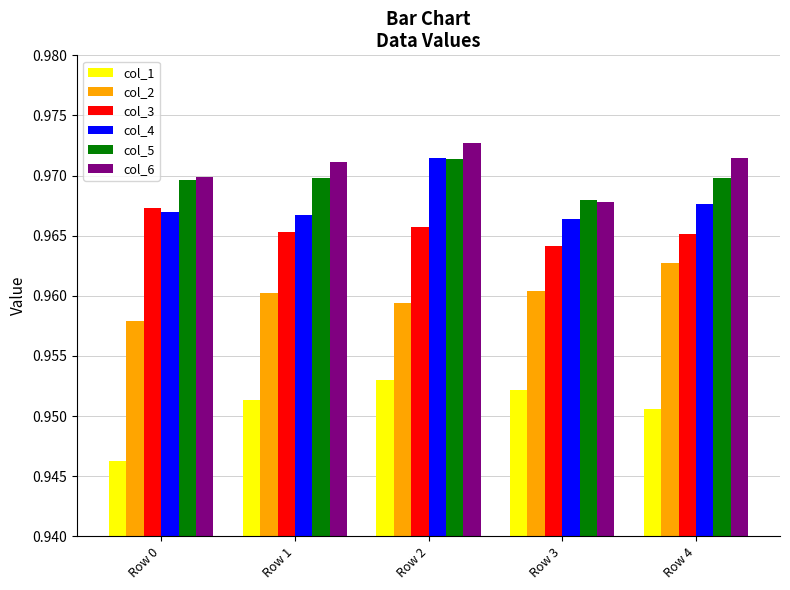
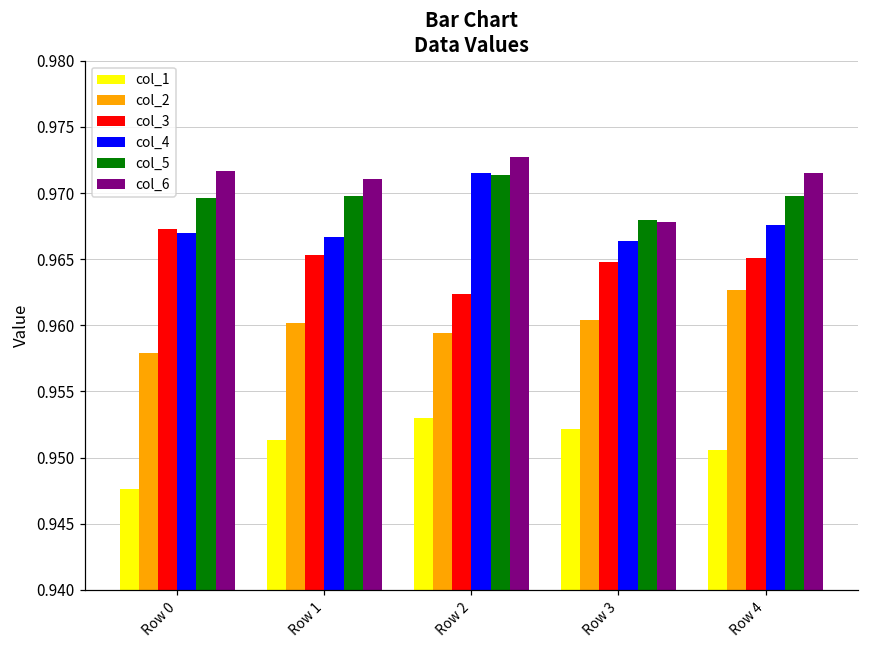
col_1, Row 0: 0.9463 -> 0.9476
col_6, Row 0: 0.9699 -> 0.9717
col_3, Row 2: 0.9657 -> 0.9624
col_3, Row 3: 0.9641 -> 0.9648
